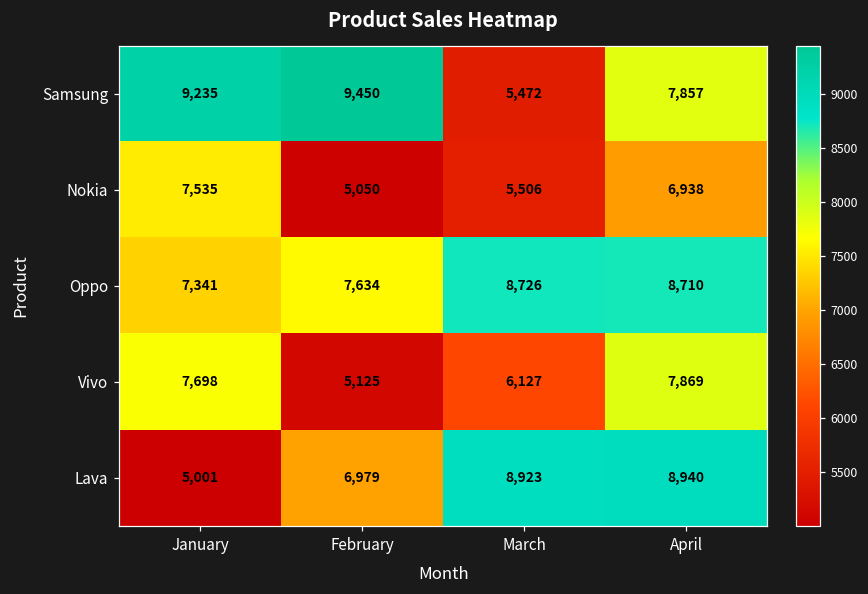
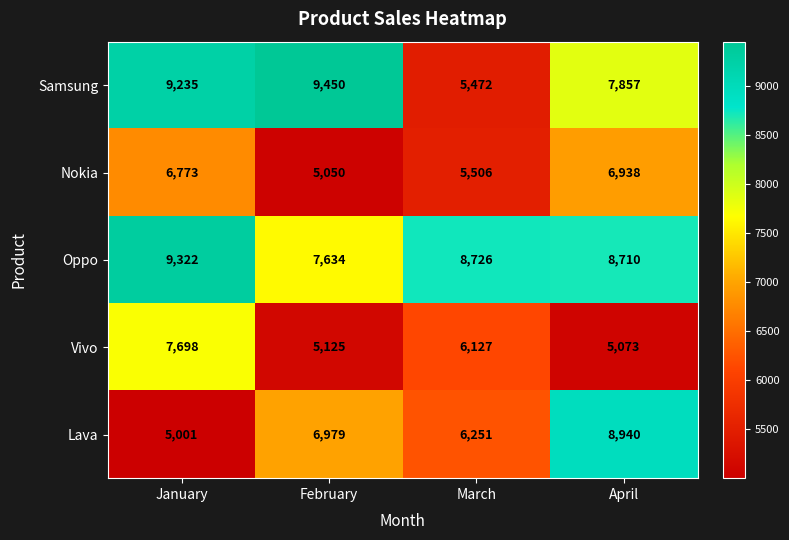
Nokia, January: 7,535 -> 6,773
Oppo, January: 7,341 -> 9,322
Vivo, April: 7,869 -> 5,073
Lava, March: 8,923 -> 6,251
